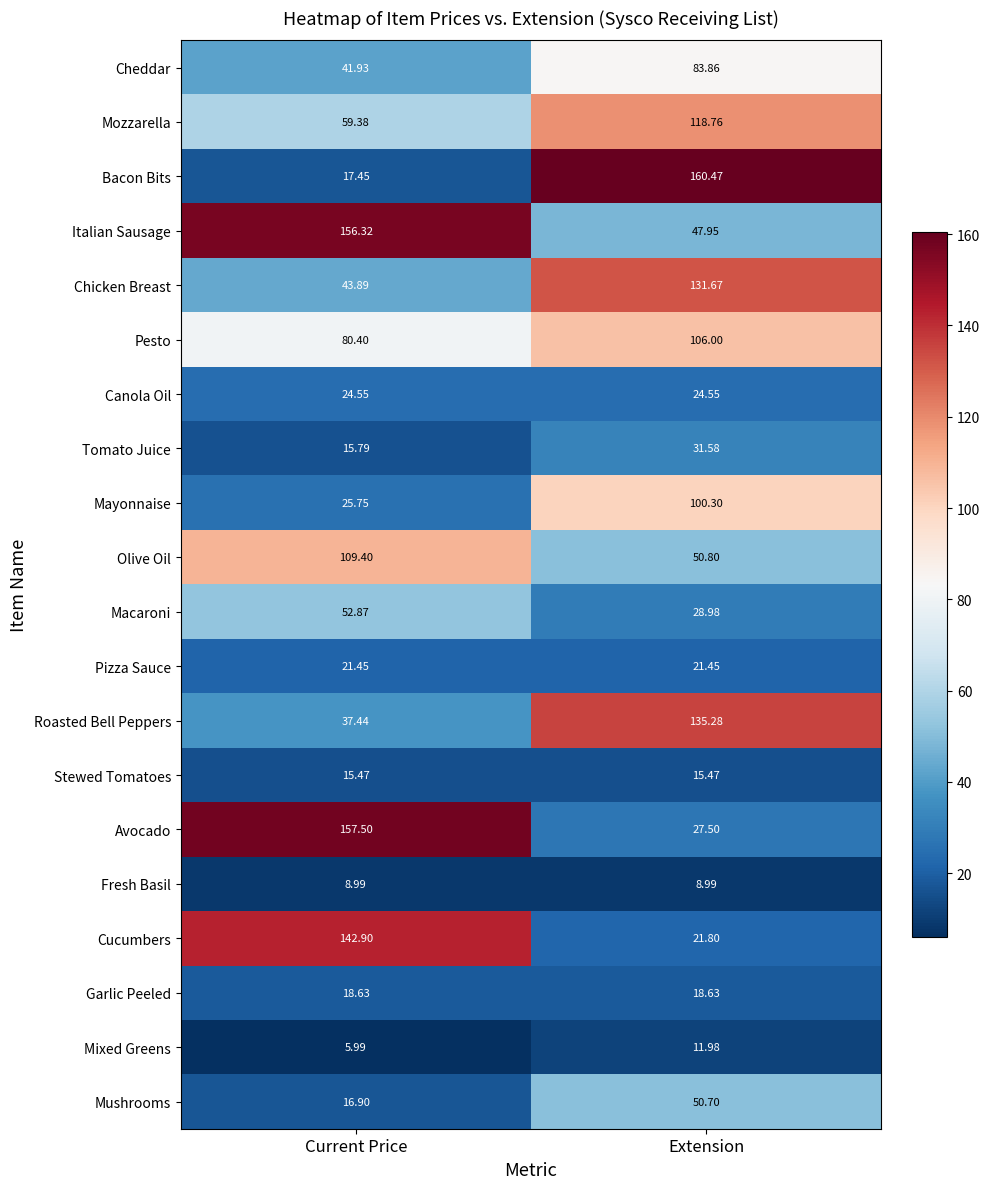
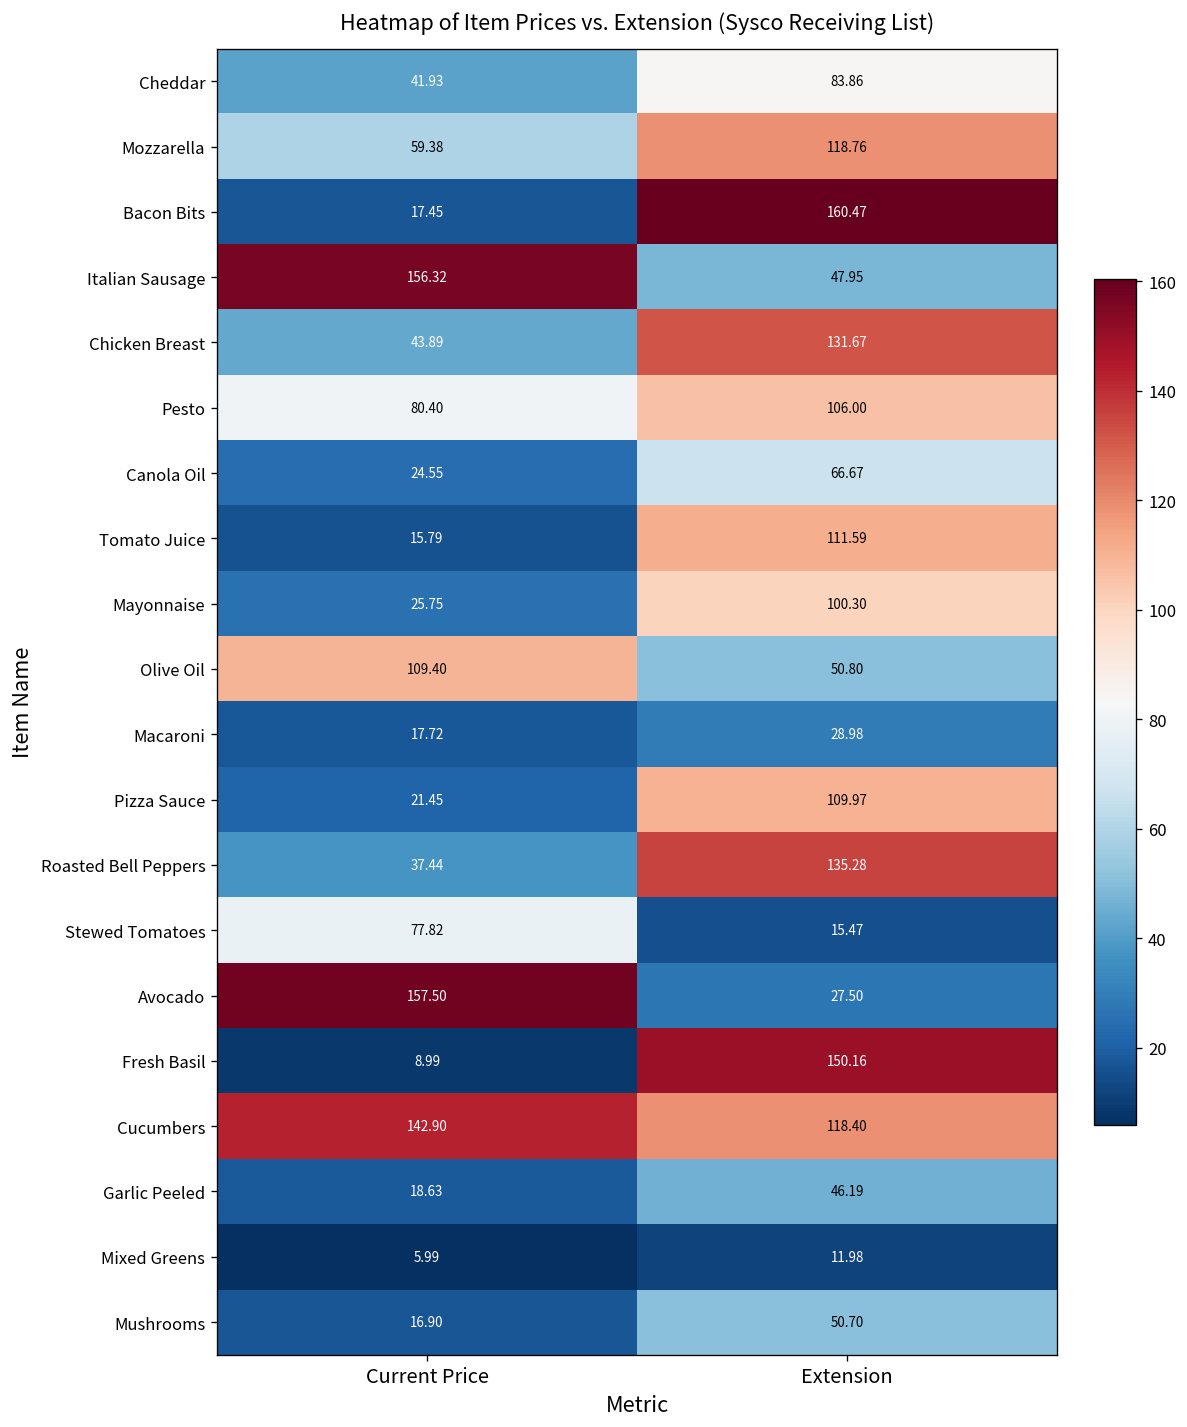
Canola Oil, Extension: 24.55 -> 66.67
Tomato Juice, Extension: 31.58 -> 111.59
Macaroni, Current Price: 52.87 -> 17.72
Pizza Sauce, Extension: 21.45 -> 109.97
Stewed Tomatoes, Current Price: 15.47 -> 77.82
Fresh Basil, Extension: 8.99 -> 150.16
Cucumbers, Extension: 21.80 -> 118.40
Garlic Peeled, Extension: 18.63 -> 46.19
